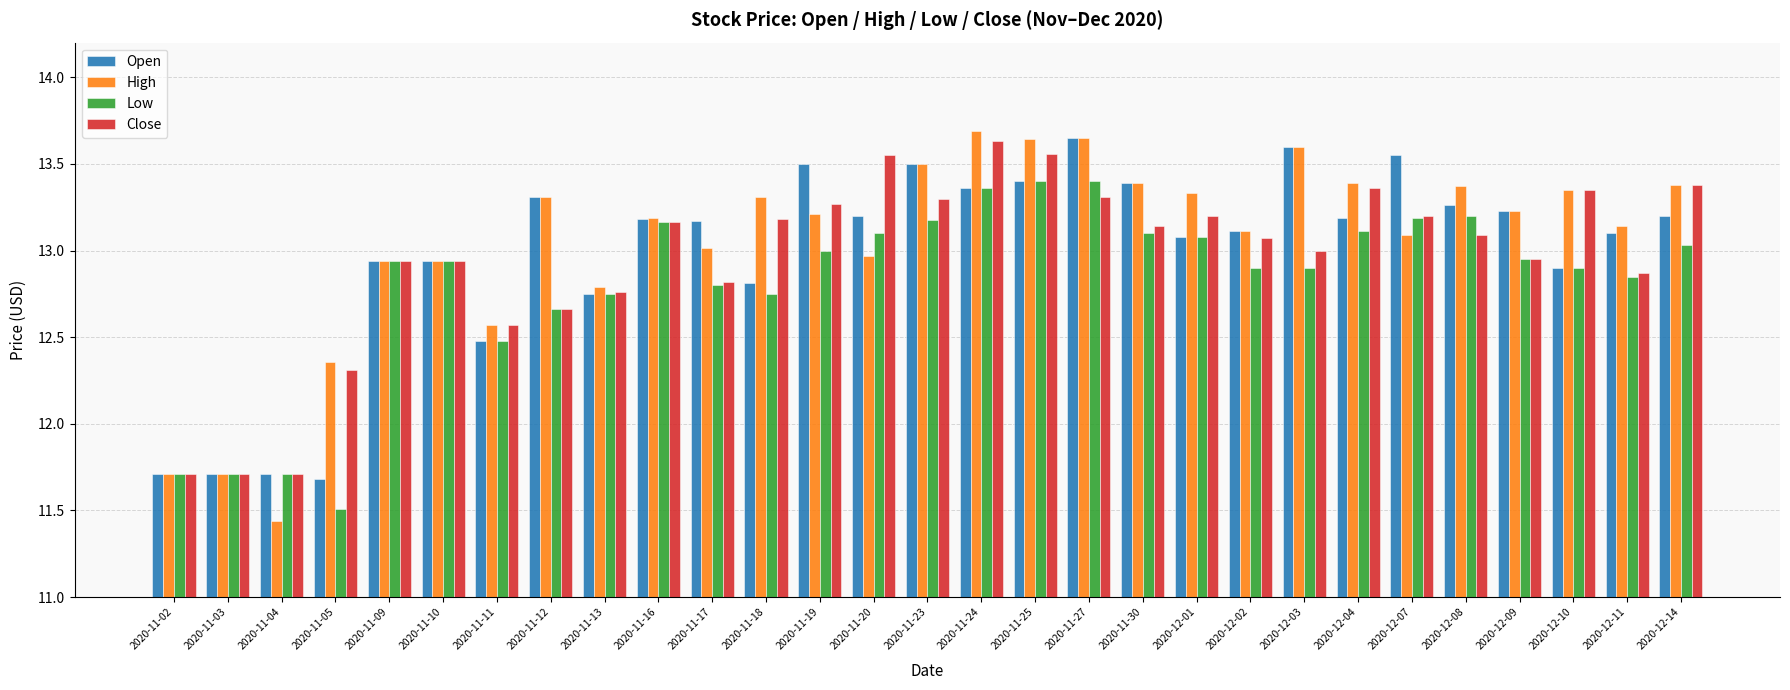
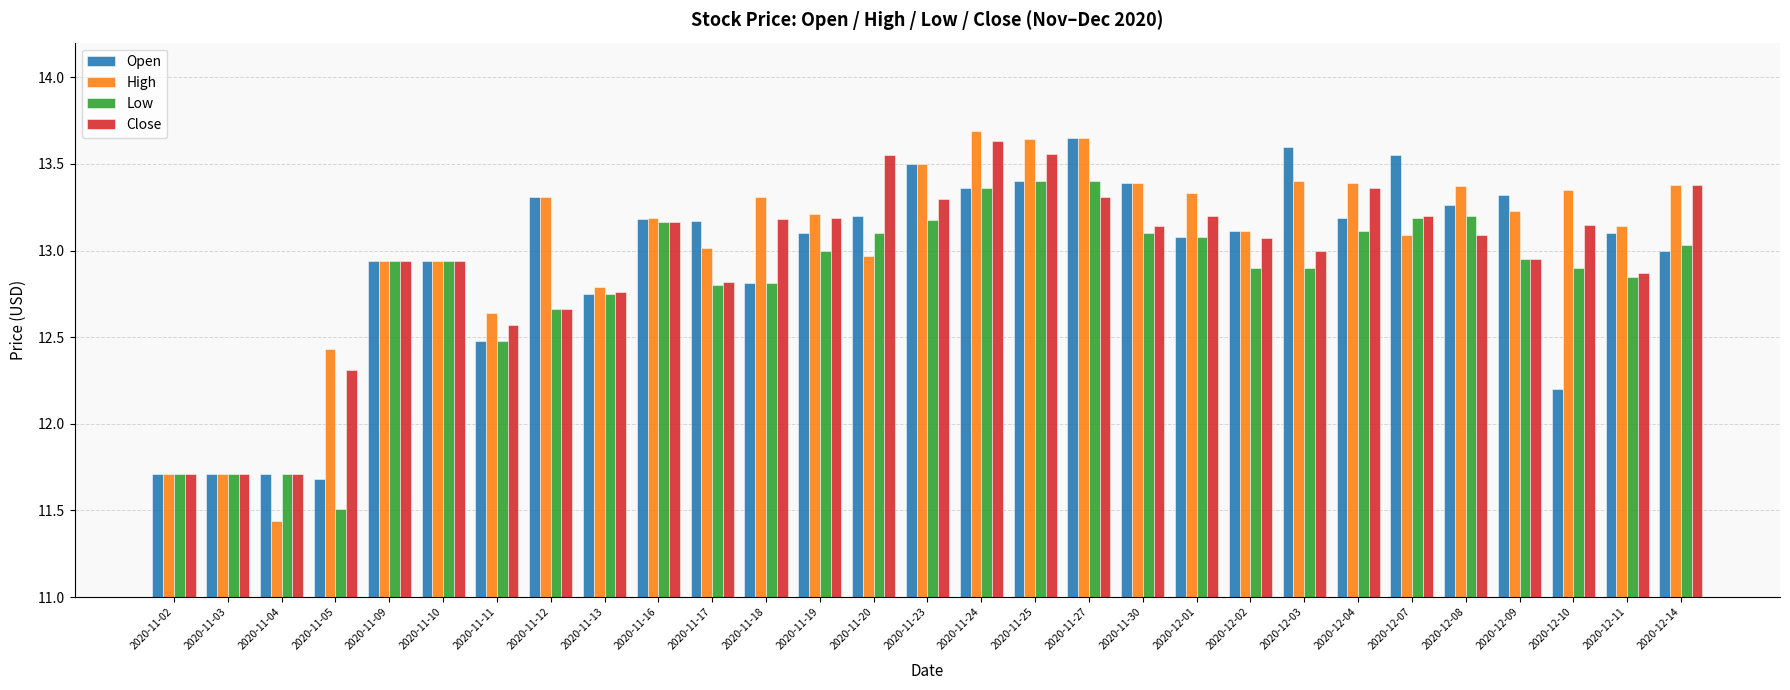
High, 2020-11-05: 12.36 -> 12.43
High, 2020-11-11: 12.57 -> 12.64
Low, 2020-11-18: 12.75 -> 12.81
Open, 2020-11-19: 13.5 -> 13.1
Close, 2020-11-19: 13.27 -> 13.19
High, 2020-12-03: 13.6 -> 13.4
Open, 2020-12-09: 13.23 -> 13.32
Open, 2020-12-10: 12.9 -> 12.2
Close, 2020-12-10: 13.35 -> 13.15
Open, 2020-12-14: 13.2 -> 13.0
